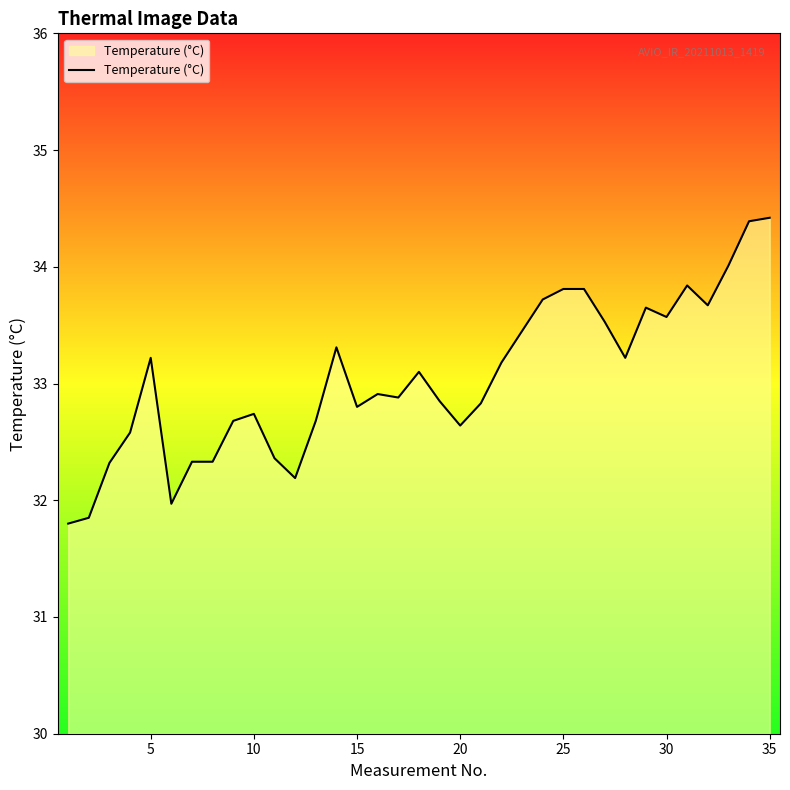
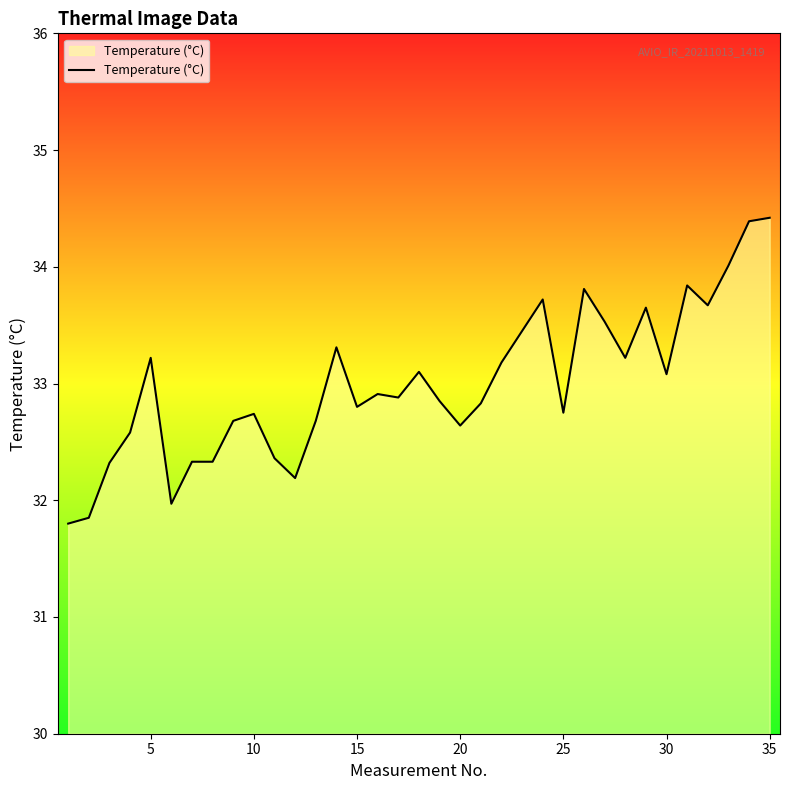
25: 33.81 -> 32.75
30: 33.57 -> 33.08
